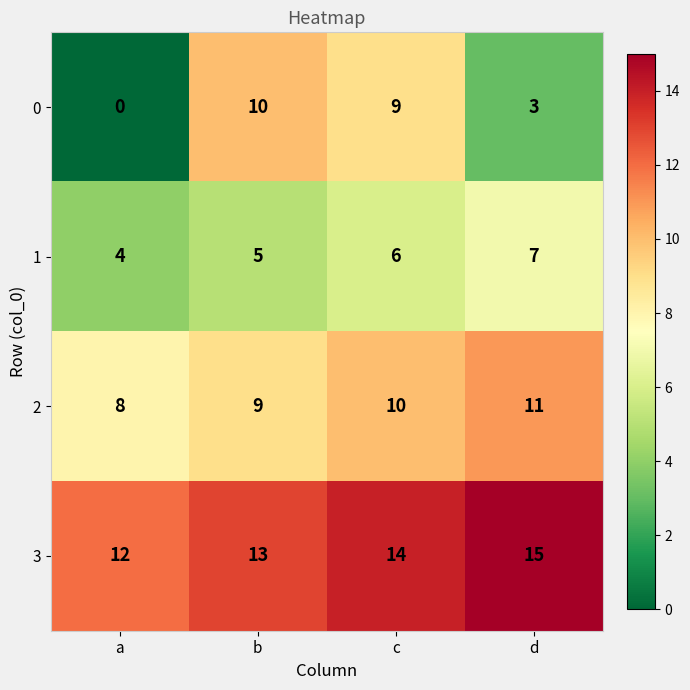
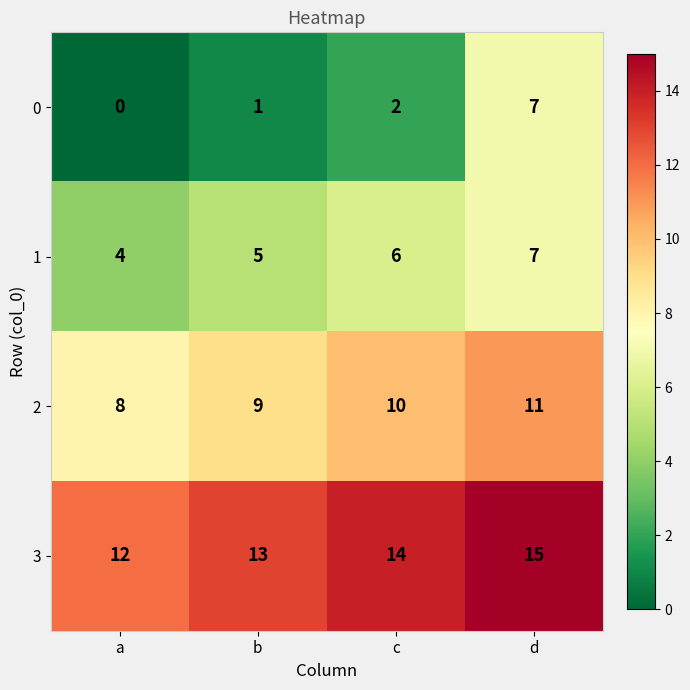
0, b: 10 -> 1
0, c: 9 -> 2
0, d: 3 -> 7
